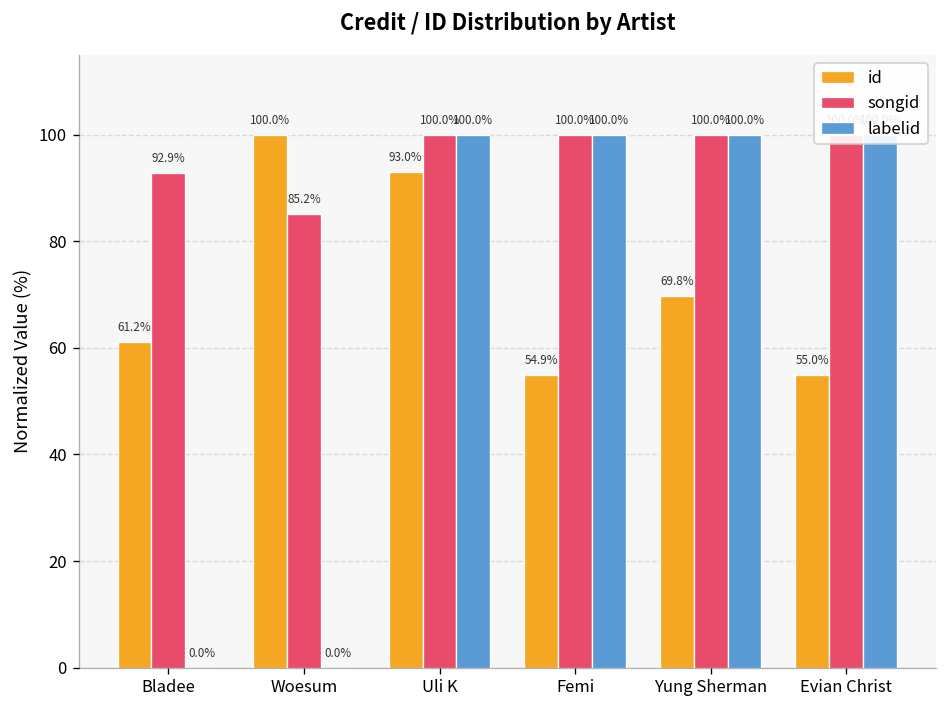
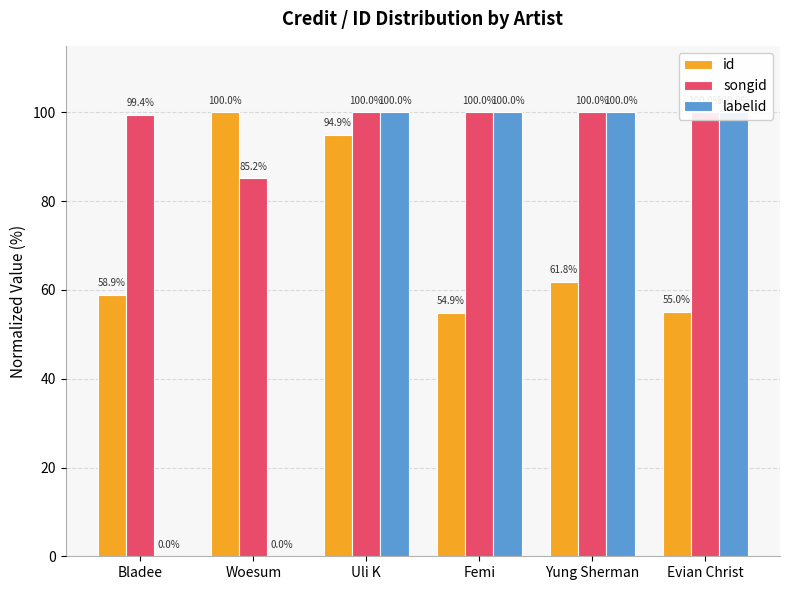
id, Bladee: 61.2% -> 58.9%
songid, Bladee: 92.9% -> 99.4%
id, Uli K: 93.0% -> 94.9%
id, Yung Sherman: 69.8% -> 61.8%
